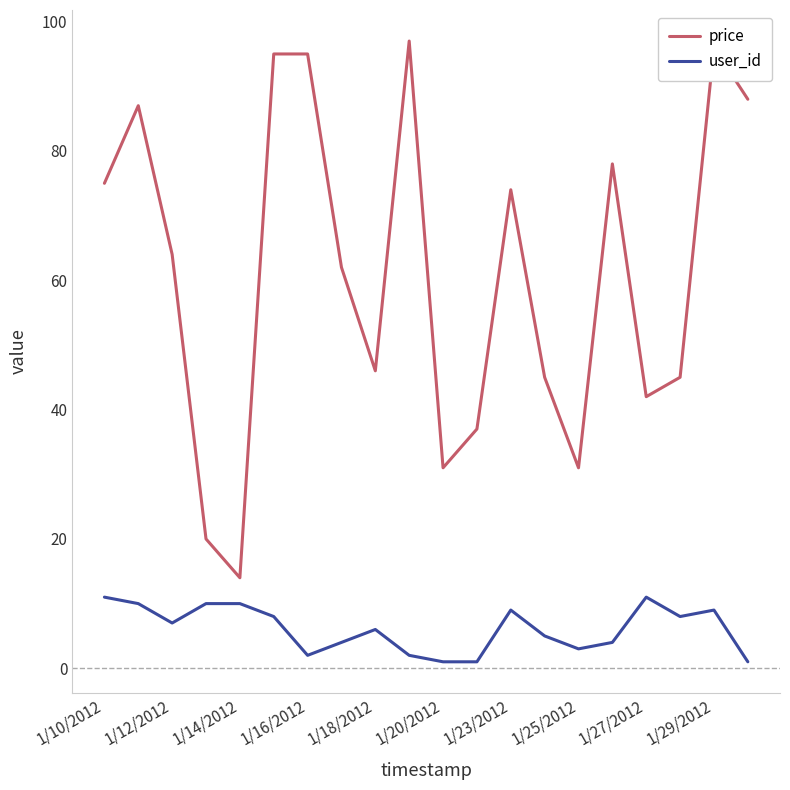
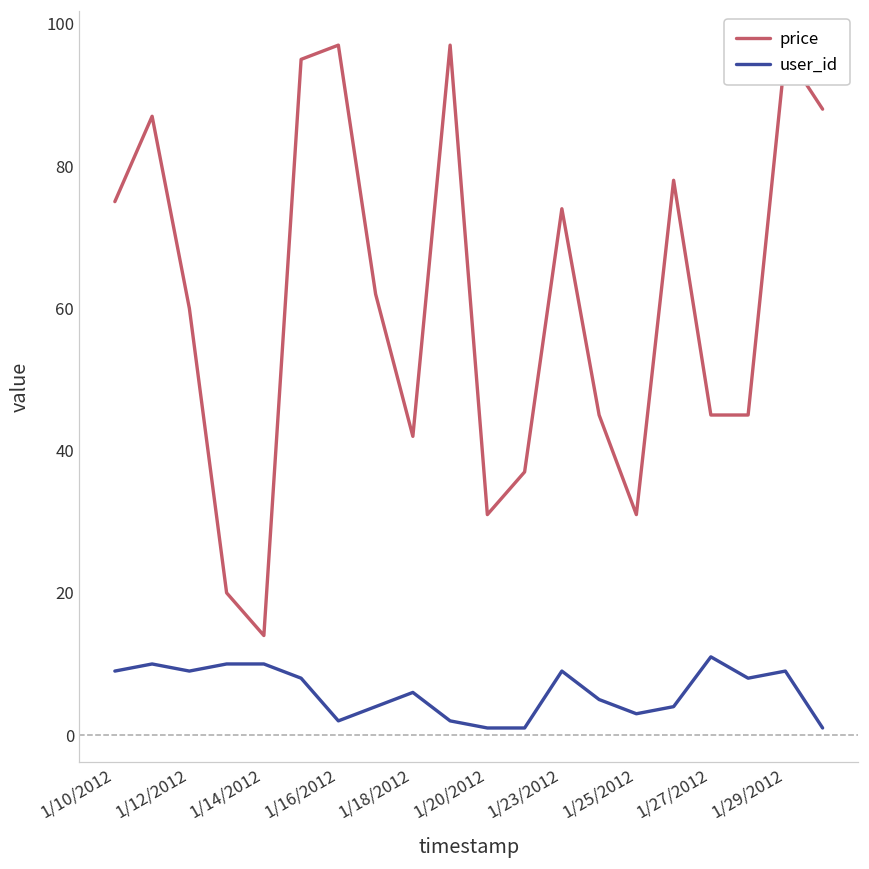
user_id, 1/10/2012: 11 -> 9
price, 1/12/2012: 64 -> 60
user_id, 1/12/2012: 7 -> 9
price, 1/16/2012: 95 -> 97
price, 1/18/2012: 46 -> 42
price, 1/27/2012: 42 -> 45
